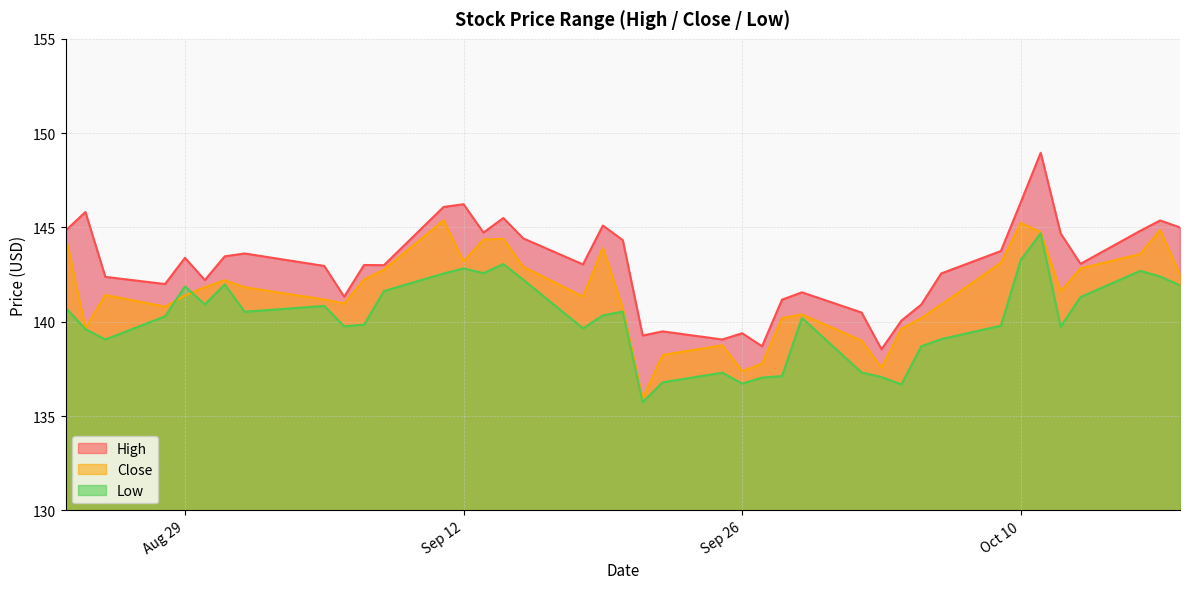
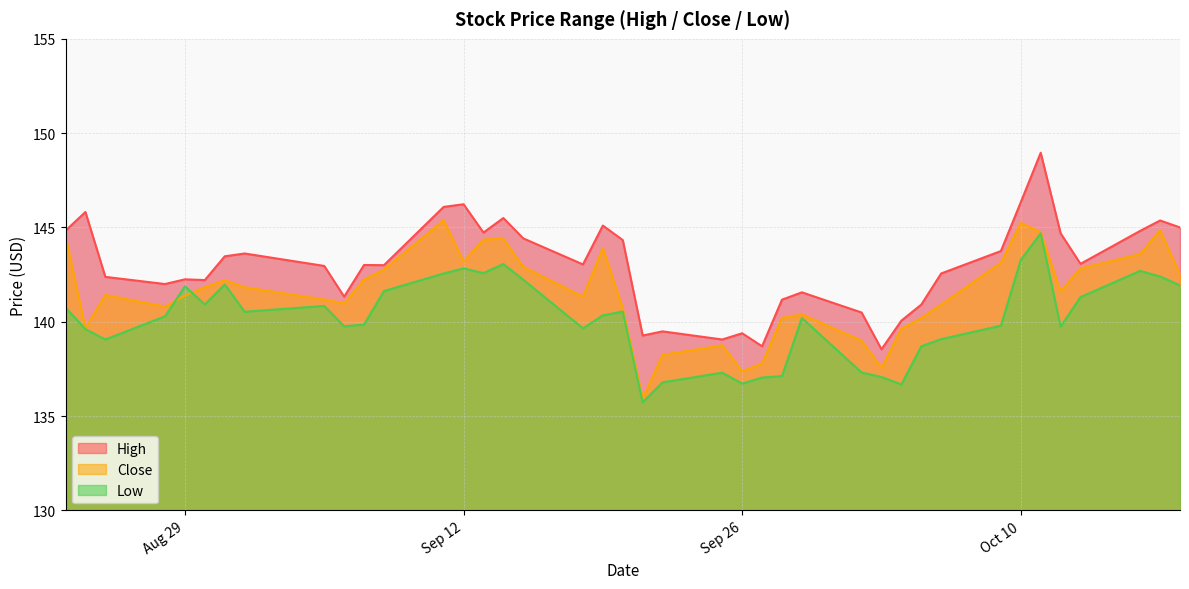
High, Aug 29: 143.4 -> 142.3
